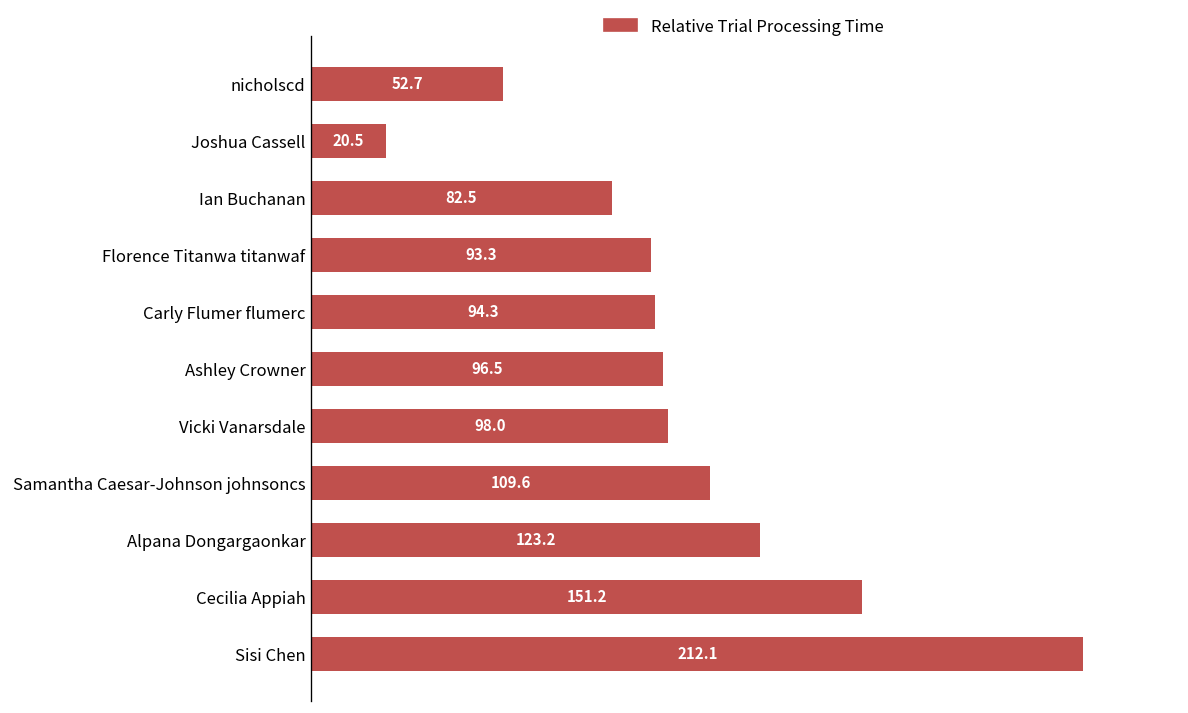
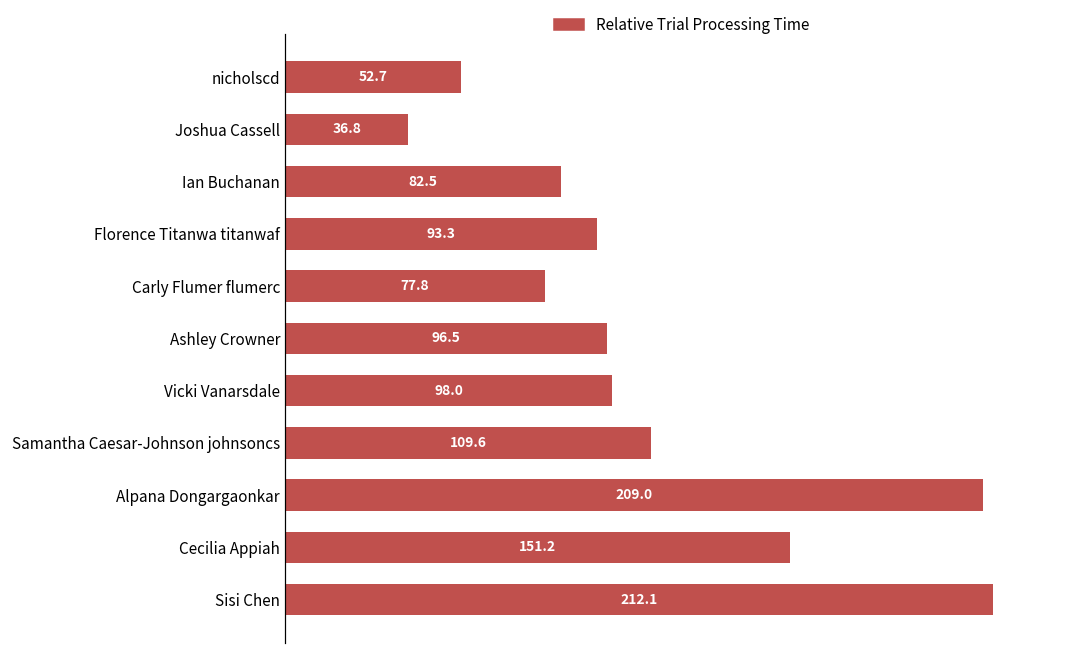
Joshua Cassell: 20.5 -> 36.8
Carly Flumer flumerc: 94.3 -> 77.8
Alpana Dongargaonkar: 123.2 -> 209.0
